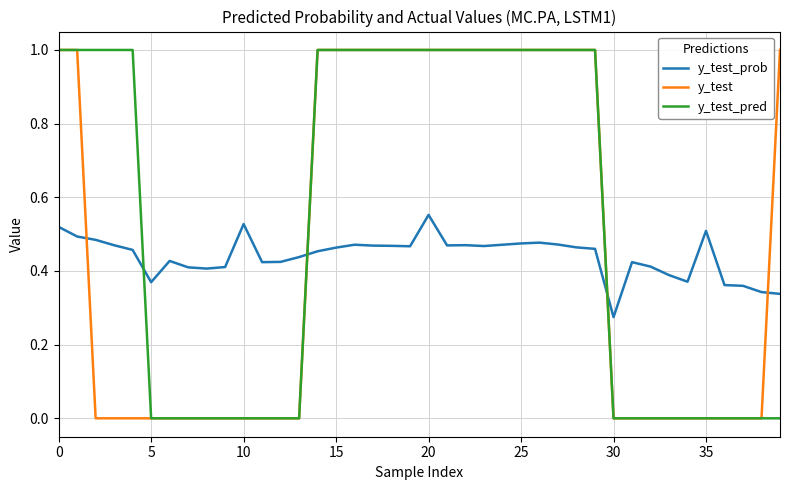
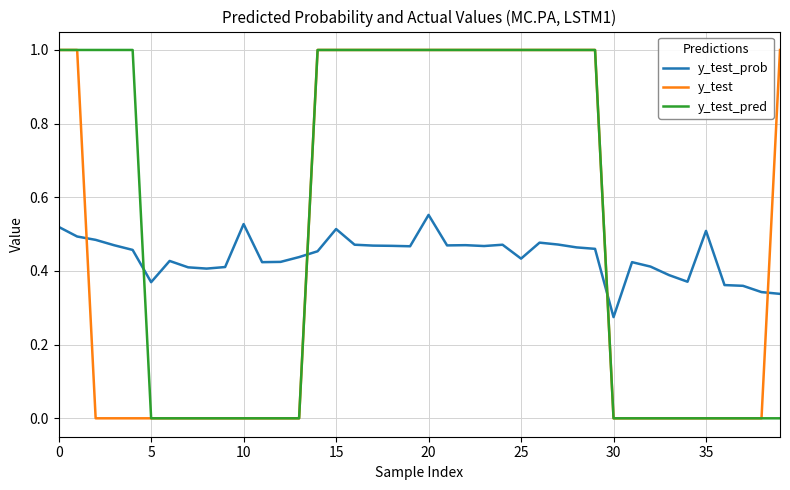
y_test_prob, 15: 0.46 -> 0.51
y_test_prob, 25: 0.47 -> 0.43
